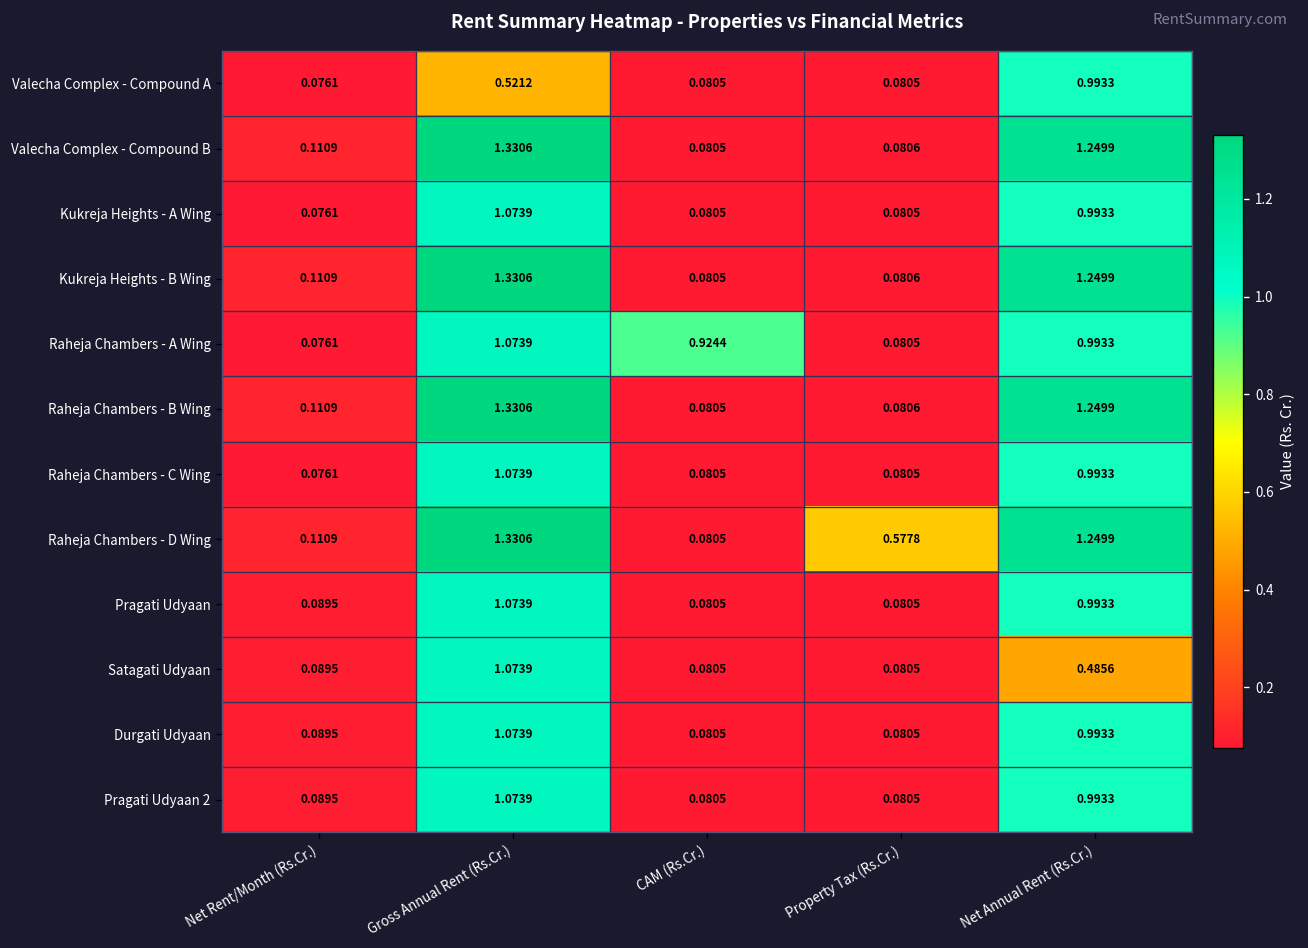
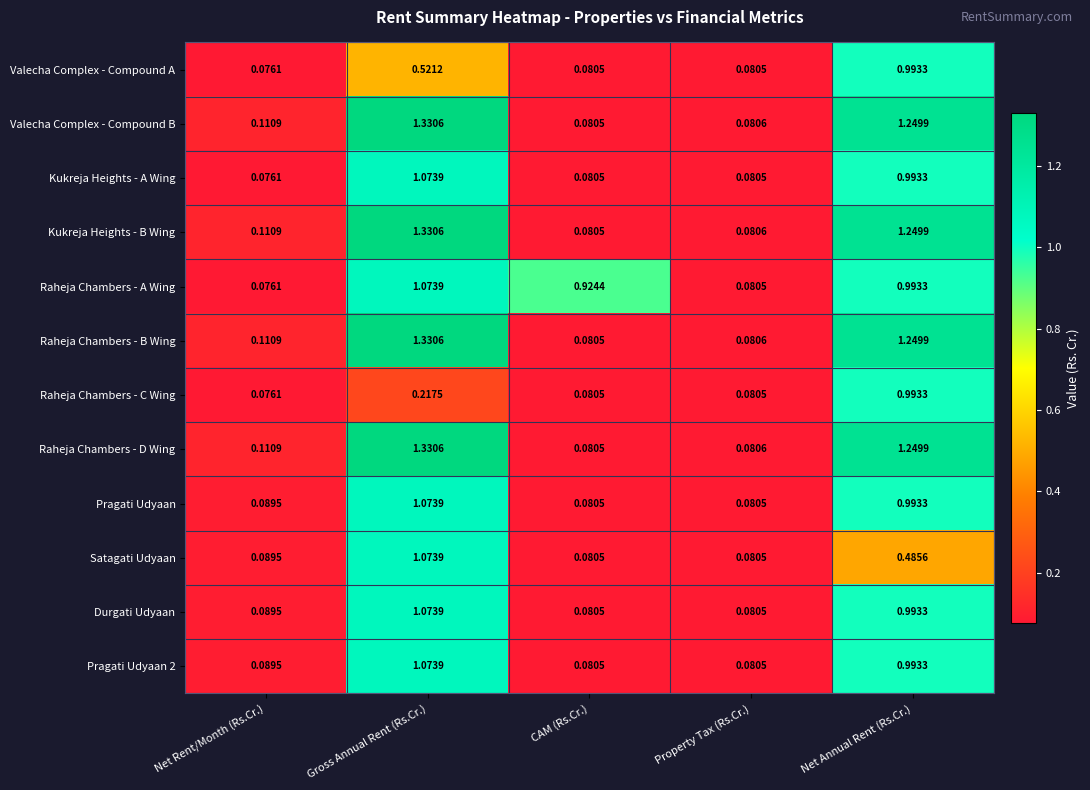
Raheja Chambers - C Wing, Gross Annual Rent (Rs.Cr.): 1.0739 -> 0.2175
Raheja Chambers - D Wing, Property Tax (Rs.Cr.): 0.5778 -> 0.0806
